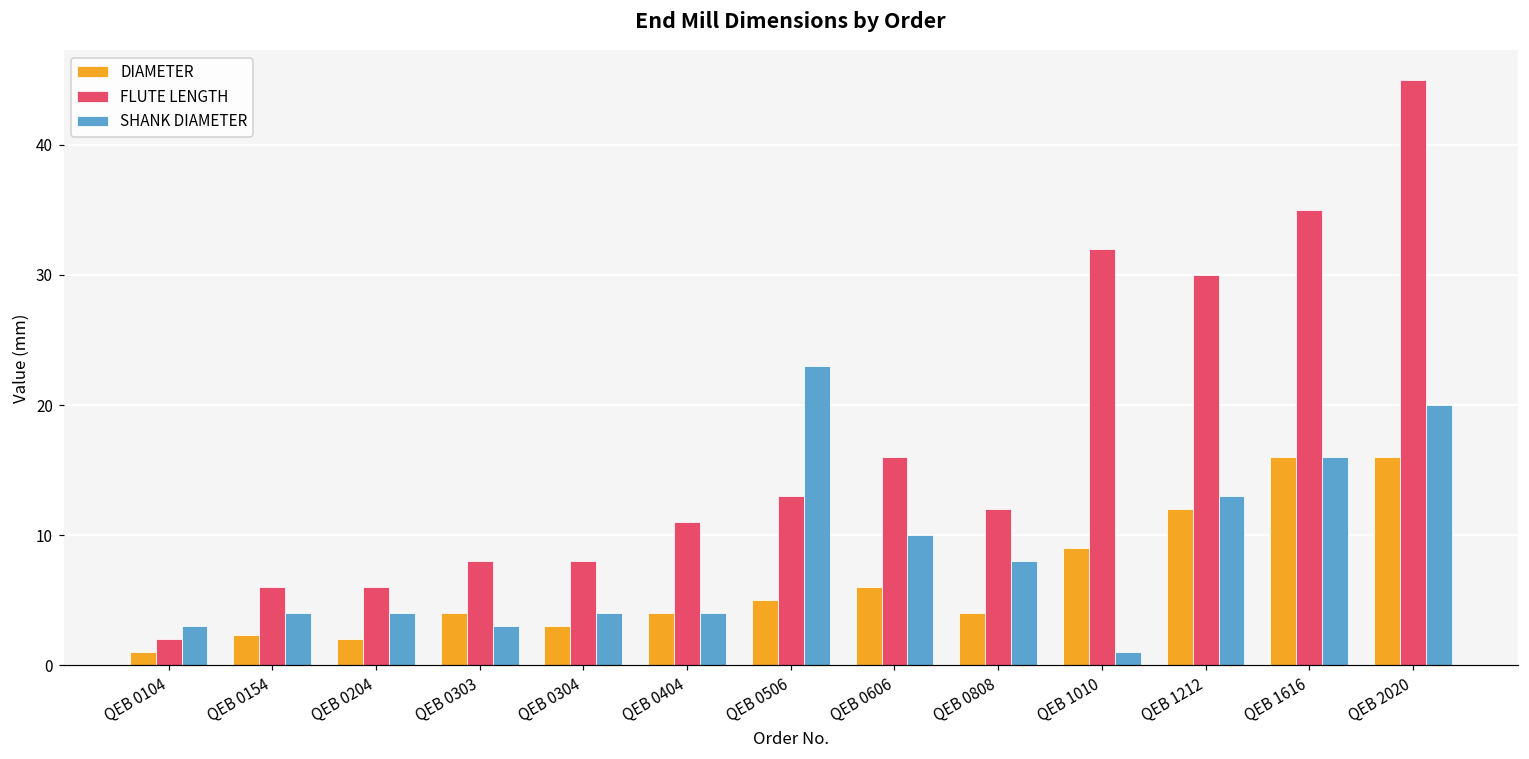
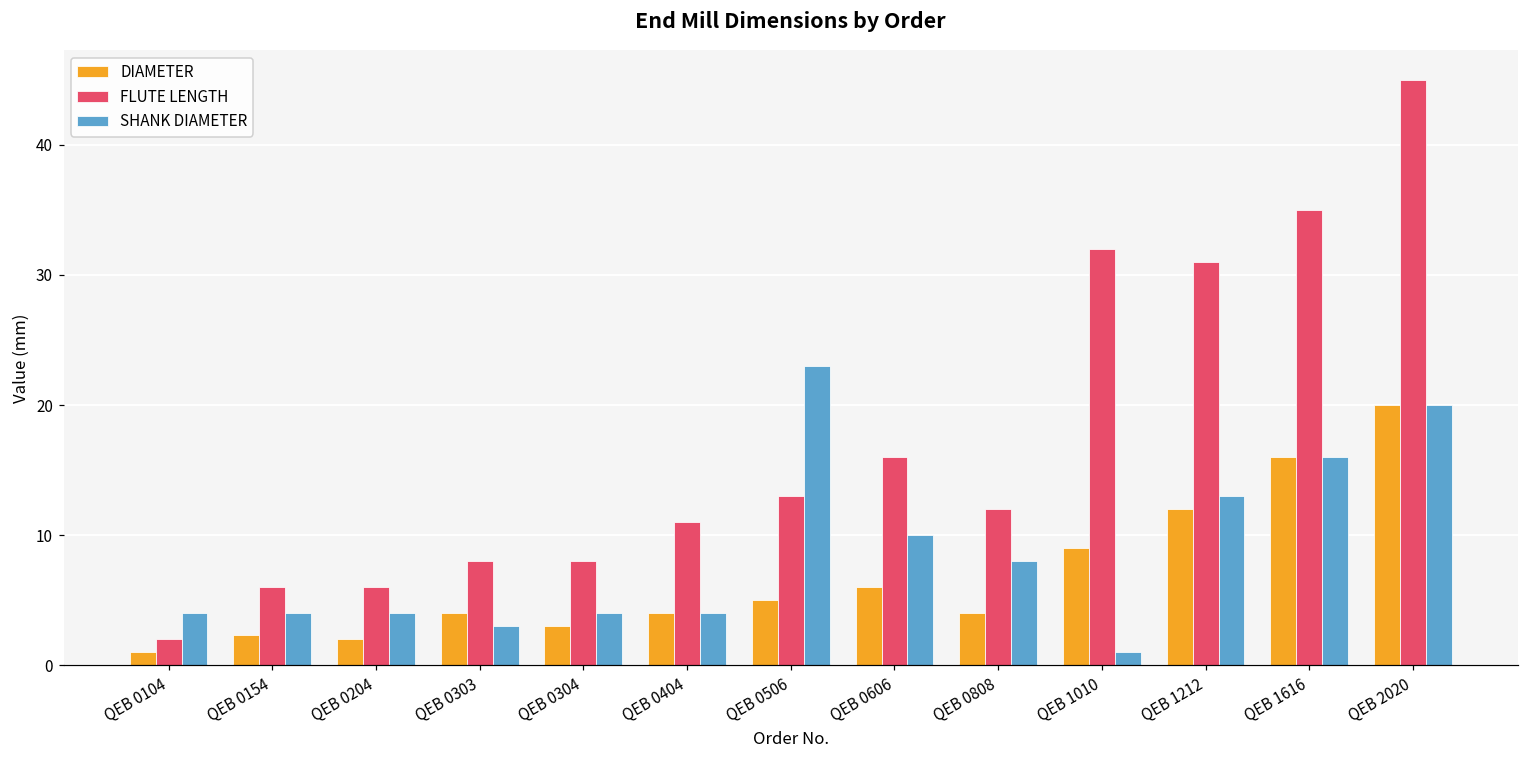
SHANK DIAMETER, QEB 0104: 3 -> 4
FLUTE LENGTH, QEB 1212: 30 -> 31
DIAMETER, QEB 2020: 16 -> 20
